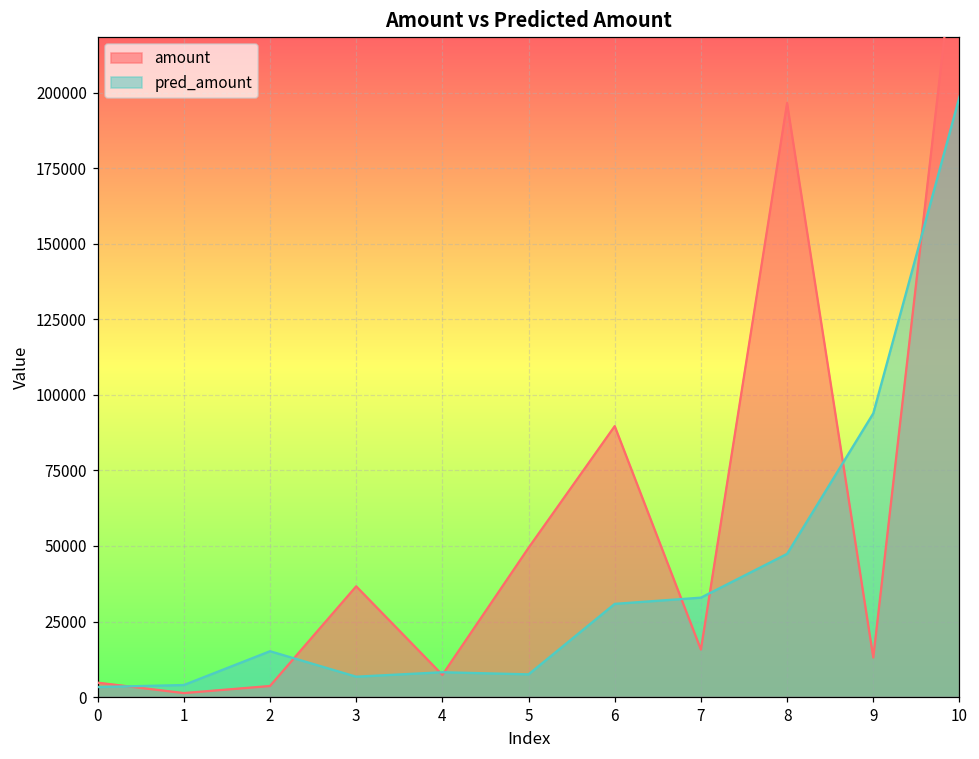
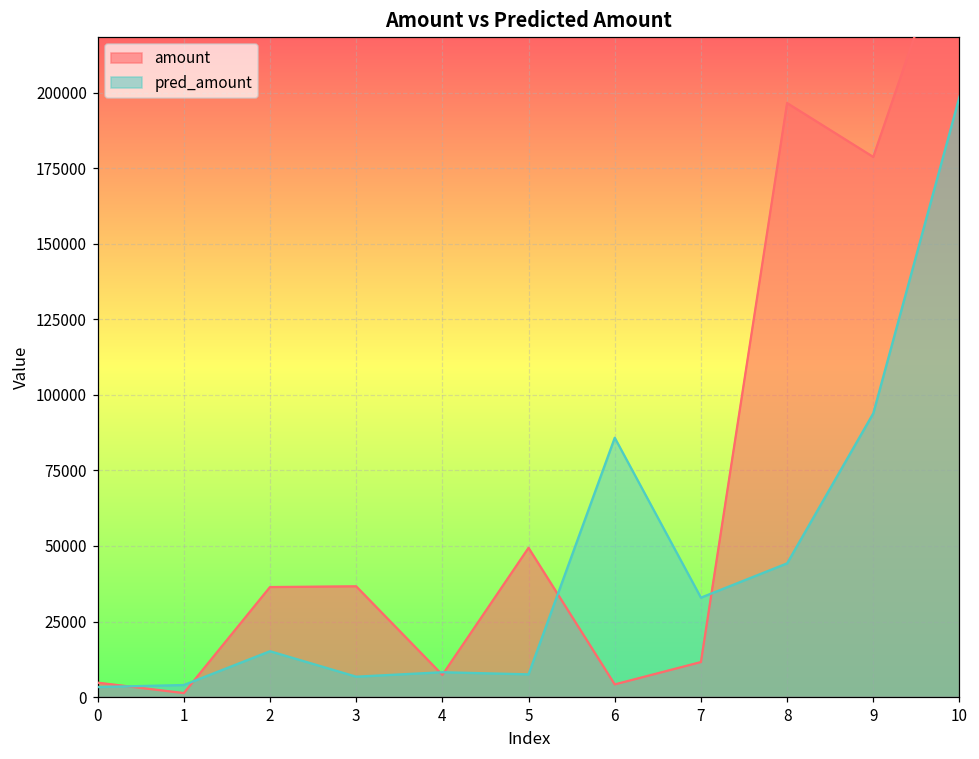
amount, 2: 4000 -> 36000
amount, 6: 90000 -> 4000
pred_amount, 6: 31000 -> 86000
amount, 7: 16000 -> 12000
pred_amount, 8: 47000 -> 44000
amount, 9: 13000 -> 179000
